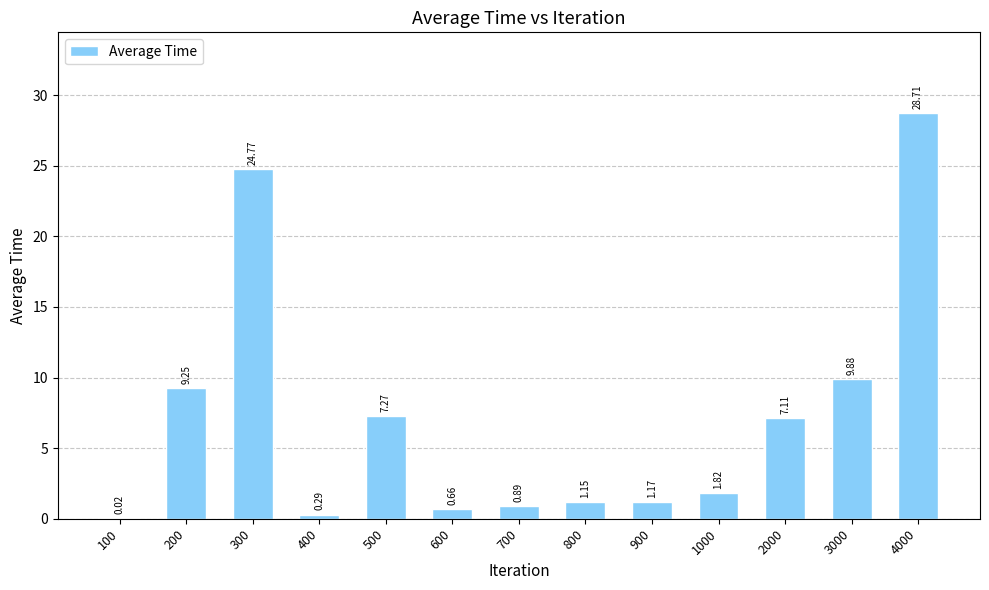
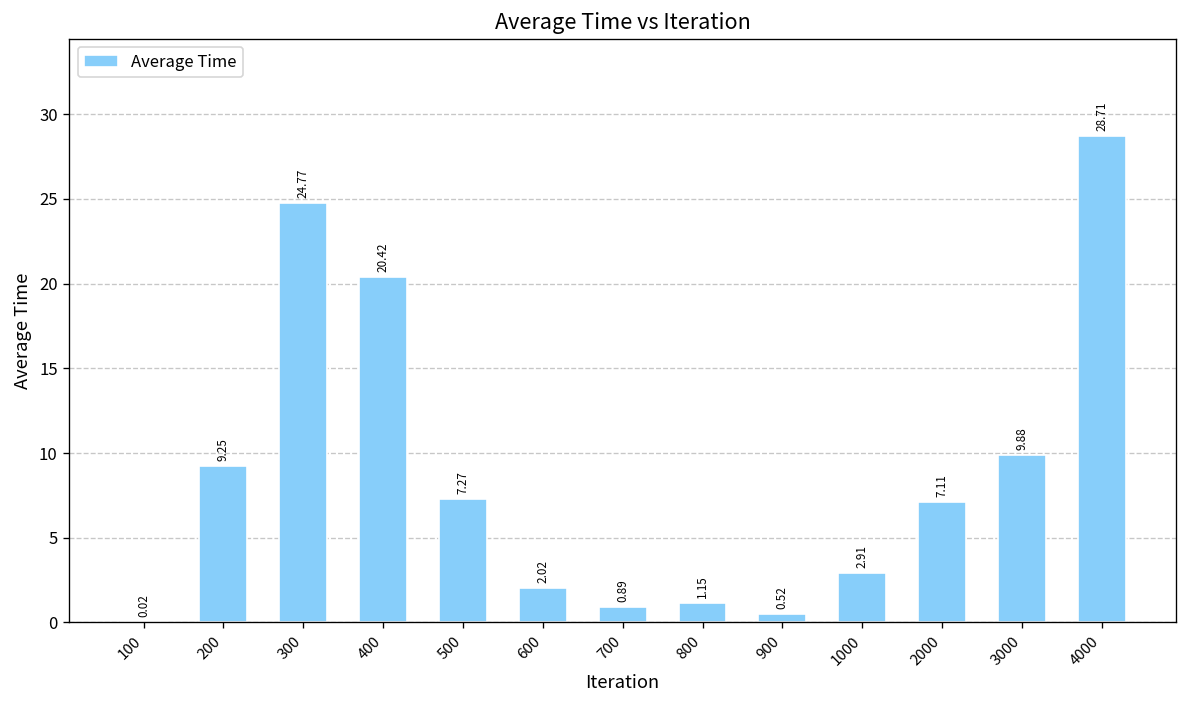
400: 0.29 -> 20.42
600: 0.66 -> 2.02
900: 1.17 -> 0.52
1000: 1.82 -> 2.91
